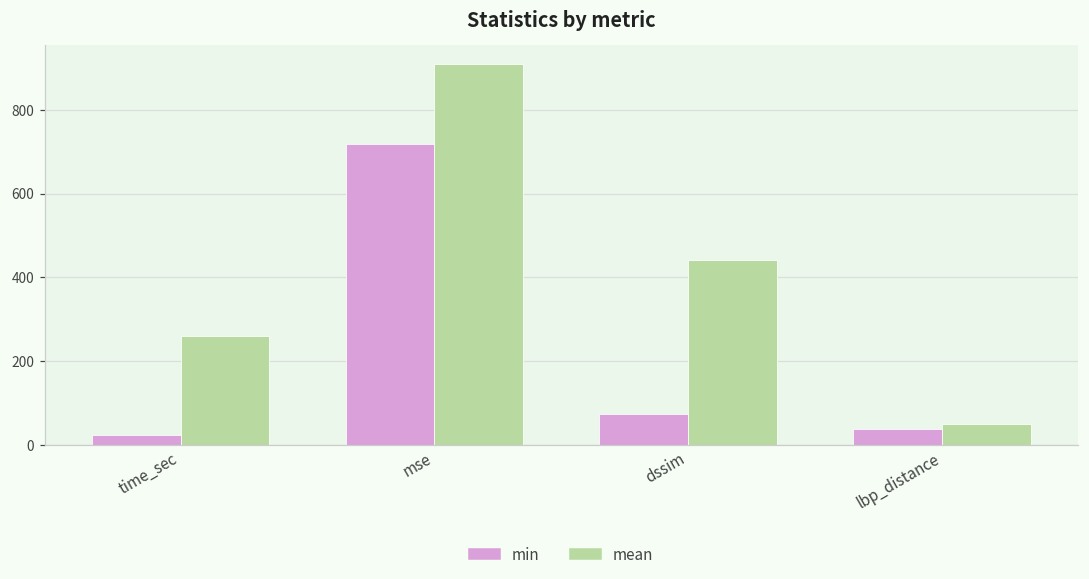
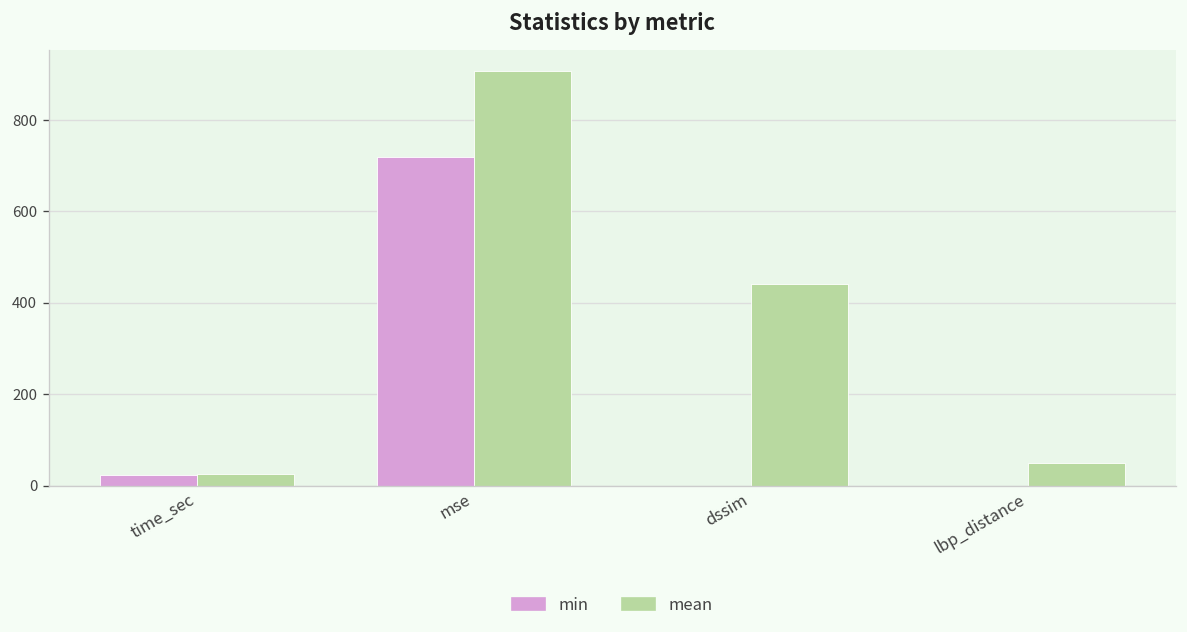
mean, time_sec: 260 -> 30
min, dssim: 70 -> 0
min, lbp_distance: 40 -> 0
